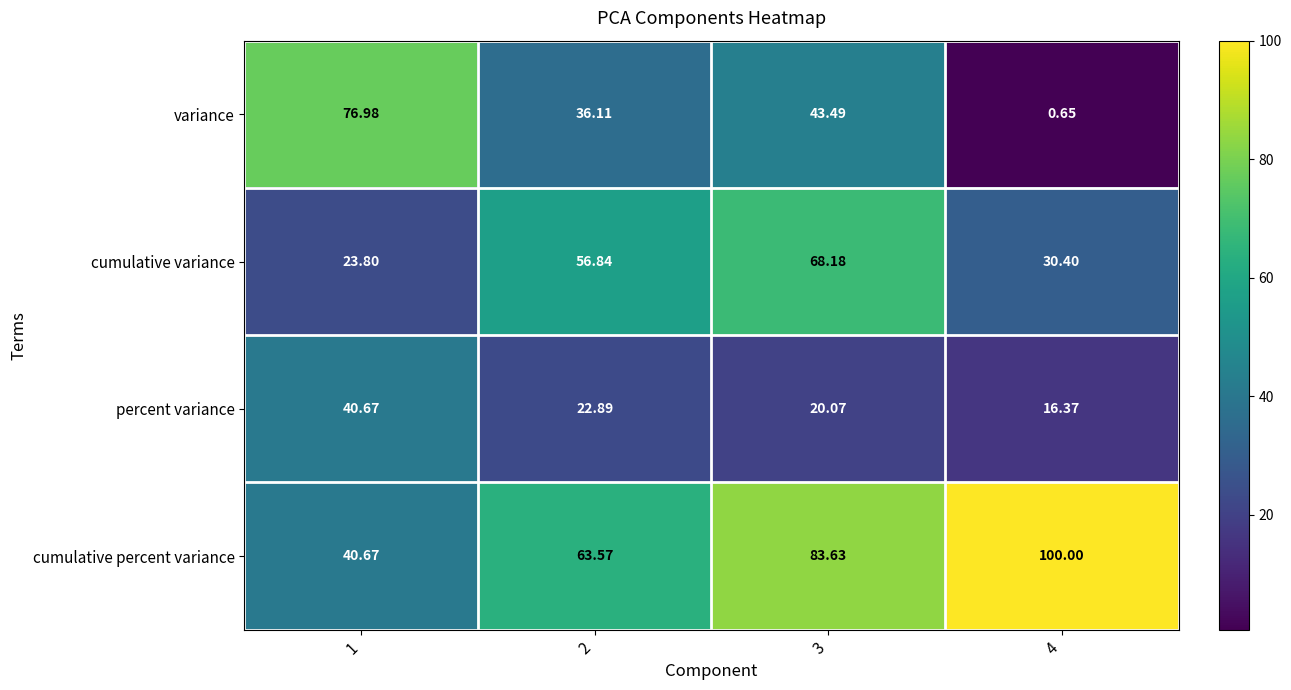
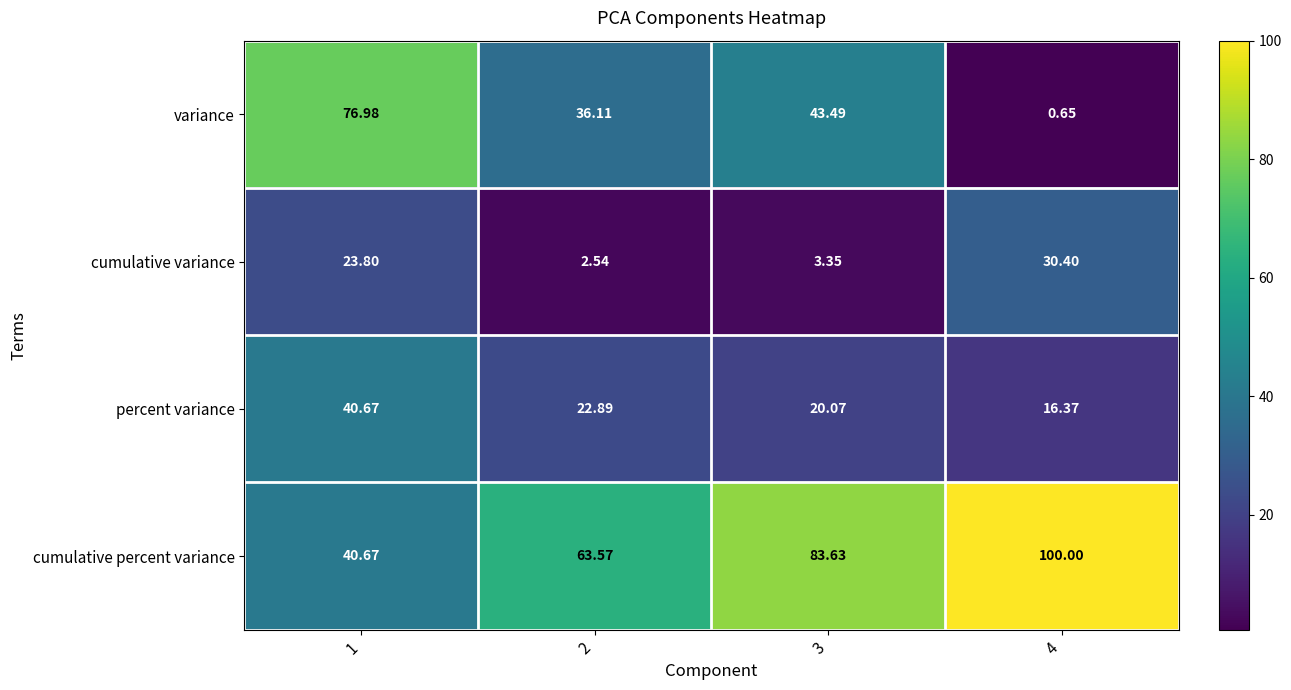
cumulative variance, 2: 56.84 -> 2.54
cumulative variance, 3: 68.18 -> 3.35
